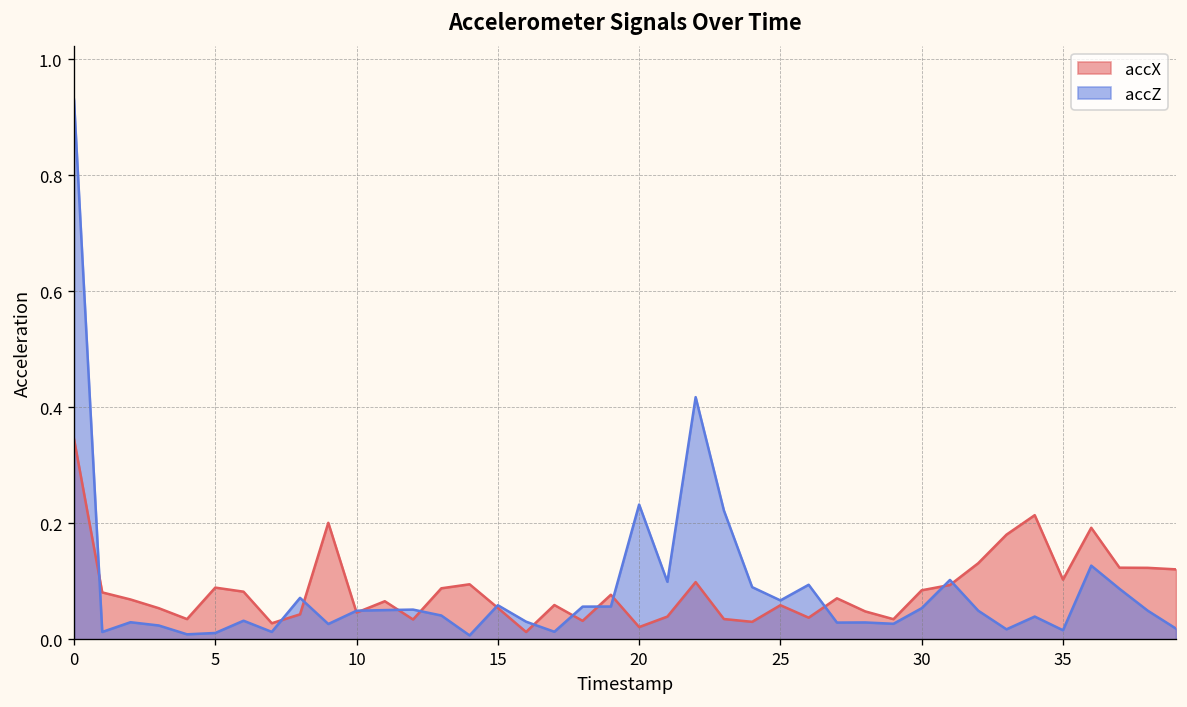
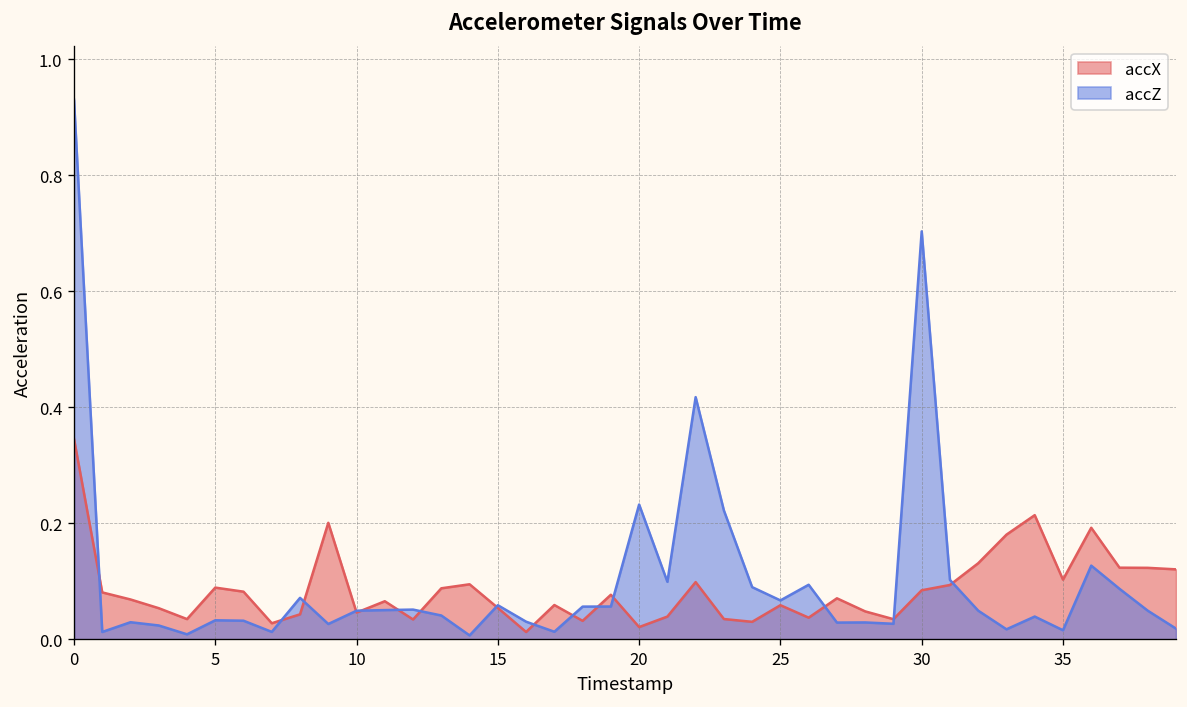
accZ, 5: 0.01 -> 0.03
accZ, 30: 0.05 -> 0.70
